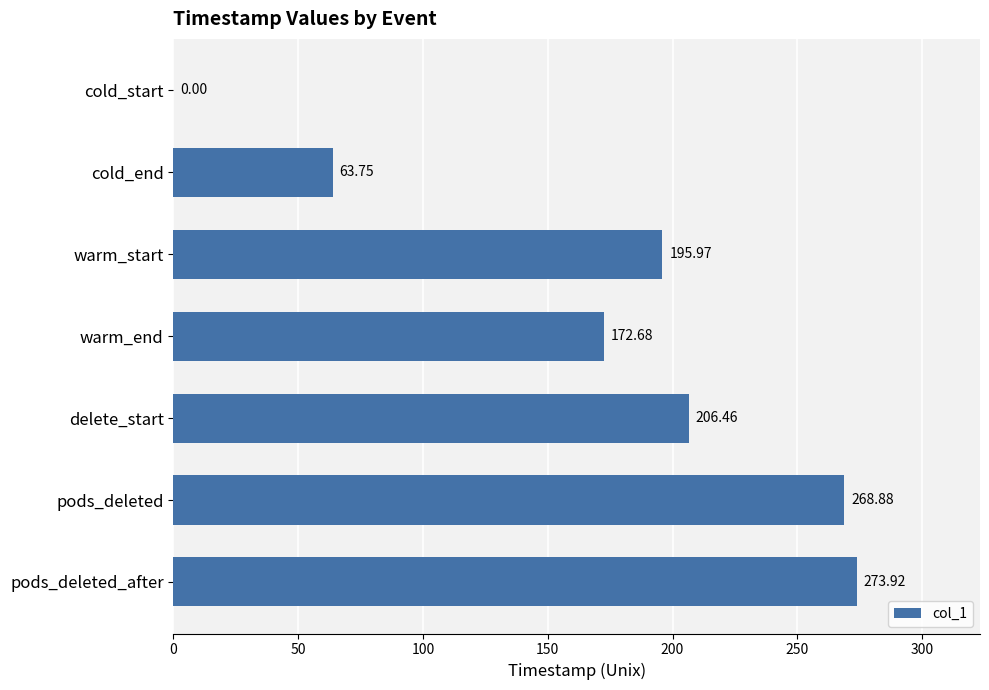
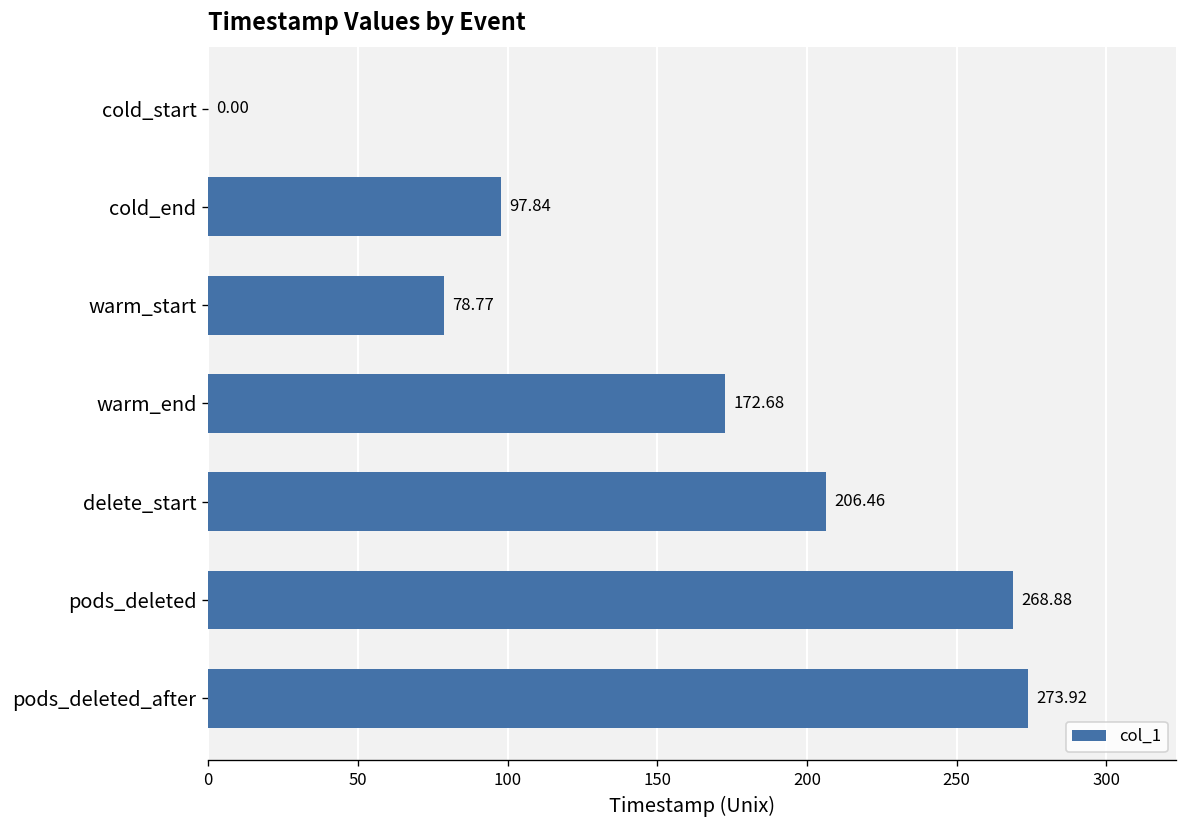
cold_end: 63.75 -> 97.84
warm_start: 195.97 -> 78.77
